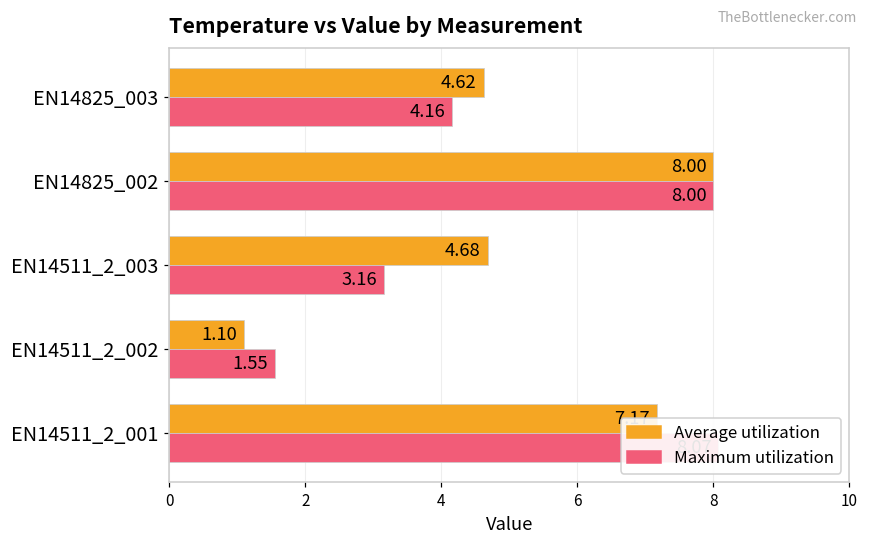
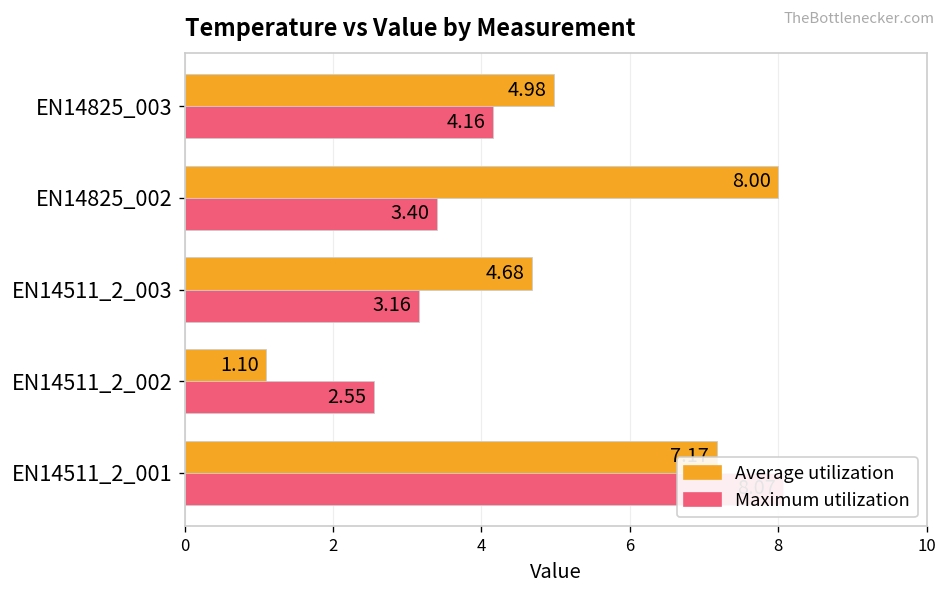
Average utilization, EN14825_003: 4.62 -> 4.98
Maximum utilization, EN14825_002: 8.00 -> 3.40
Maximum utilization, EN14511_2_002: 1.55 -> 2.55
